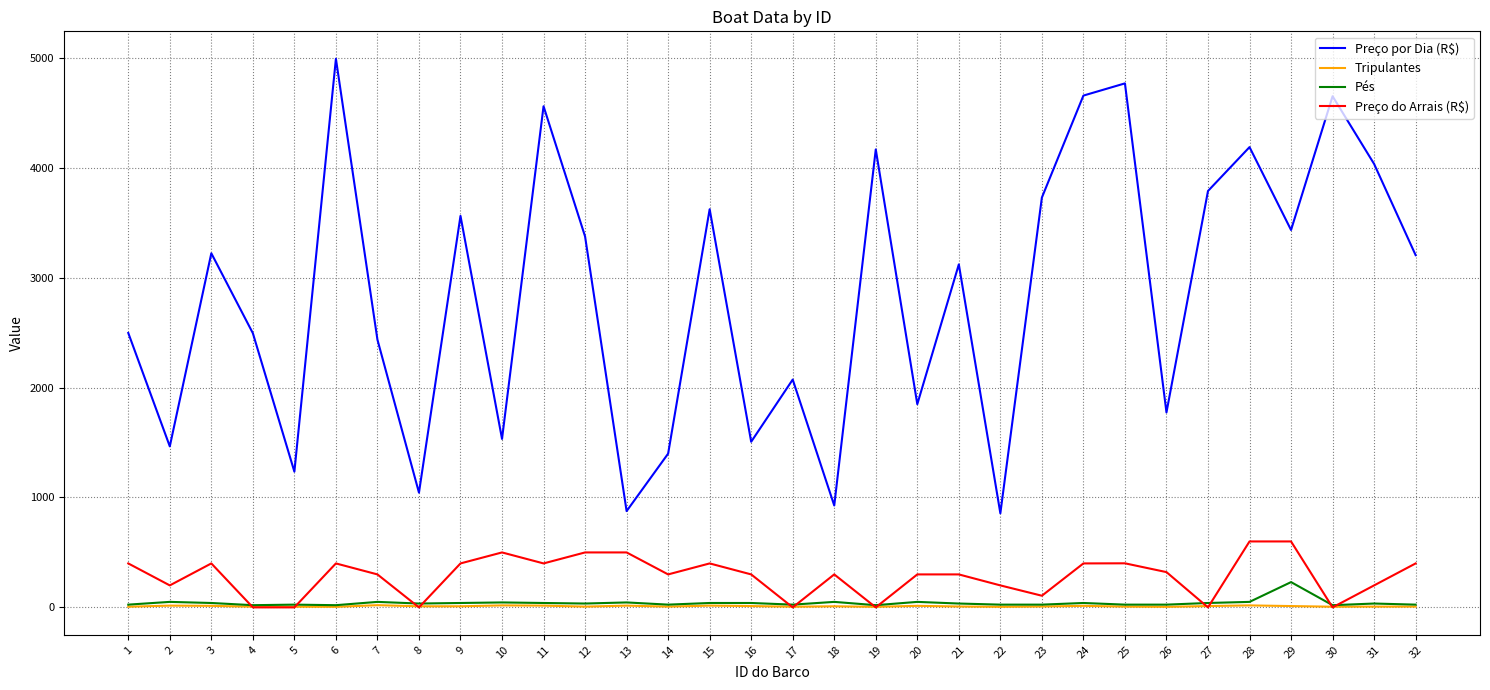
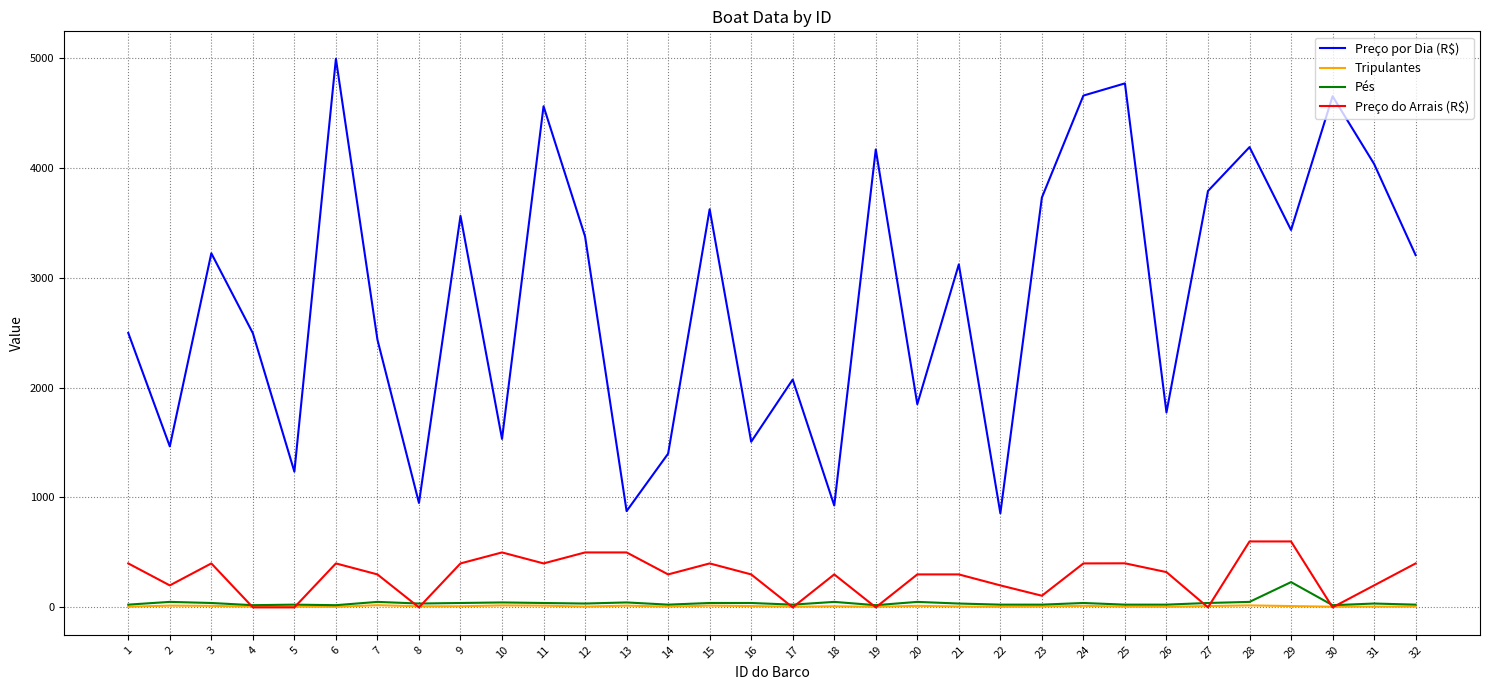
Preço por Dia (R$), 8: 1040 -> 950
